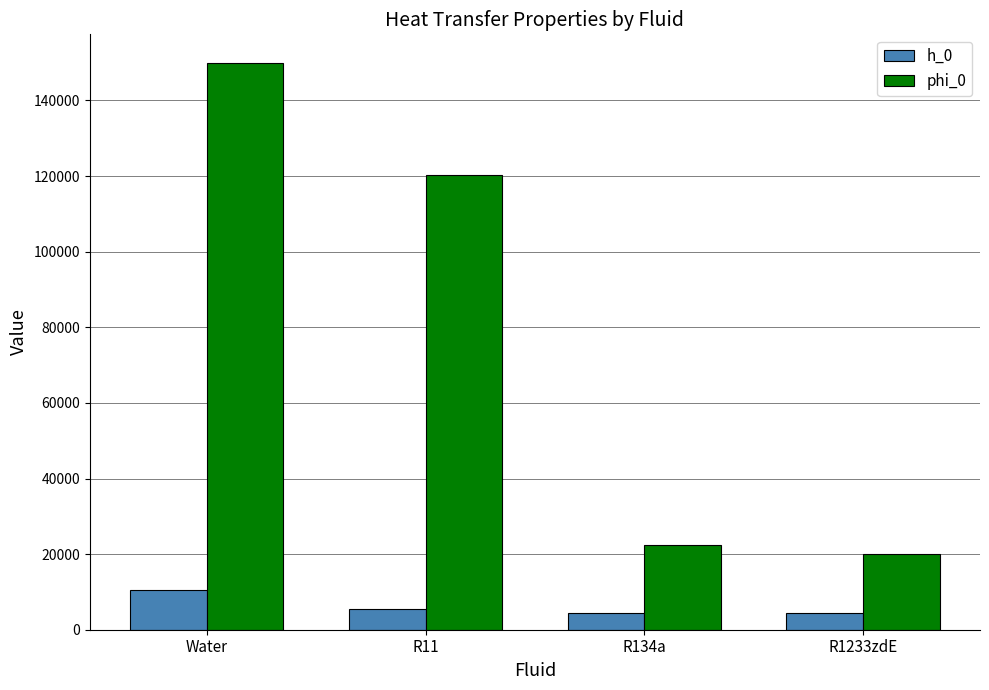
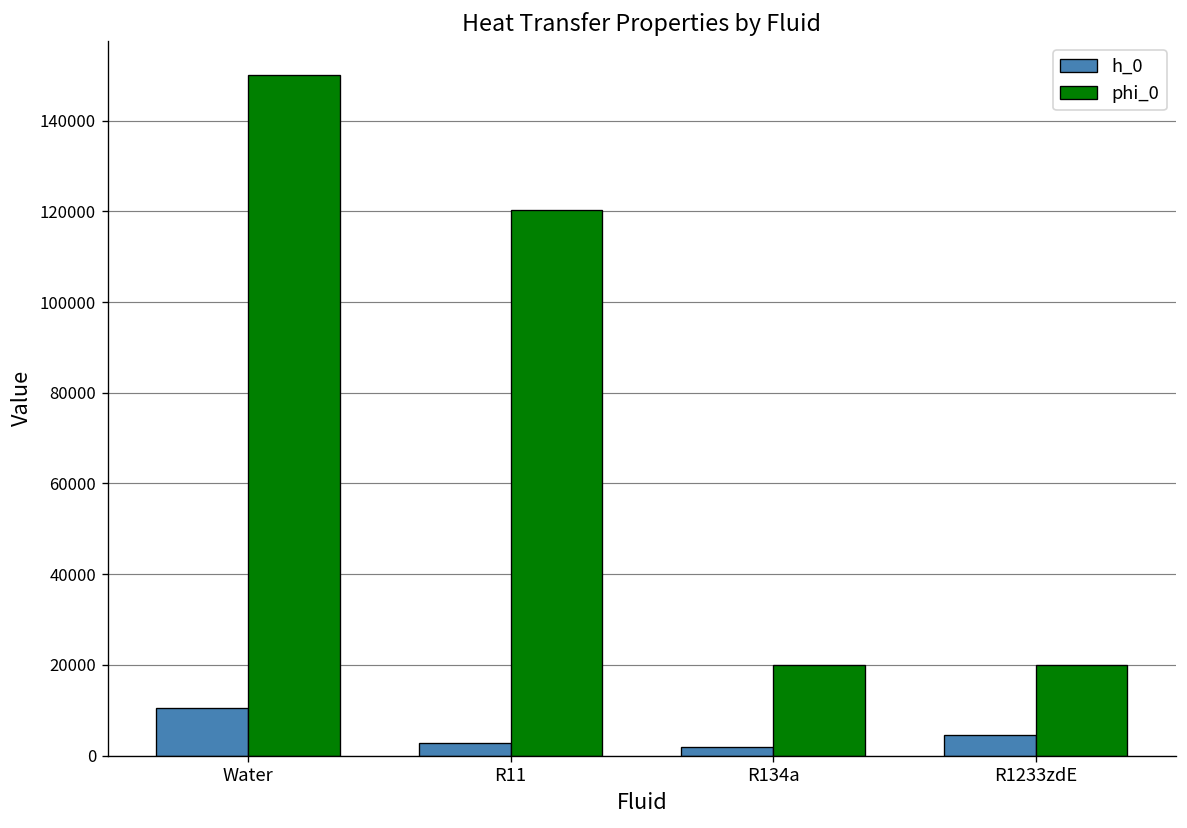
h_0, R11: 5000 -> 3000
h_0, R134a: 5000 -> 2000
phi_0, R134a: 22000 -> 20000
